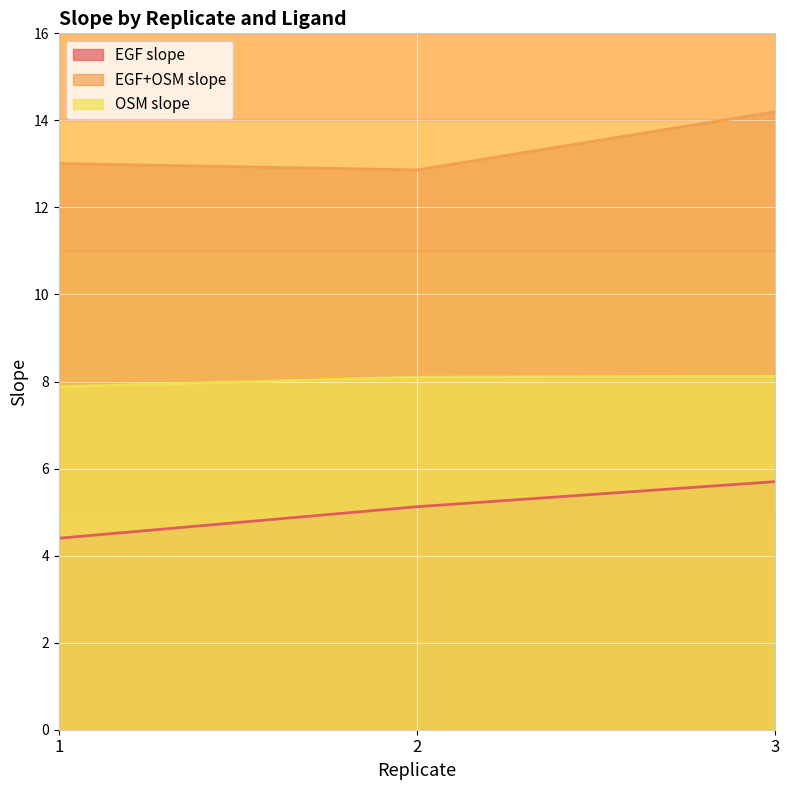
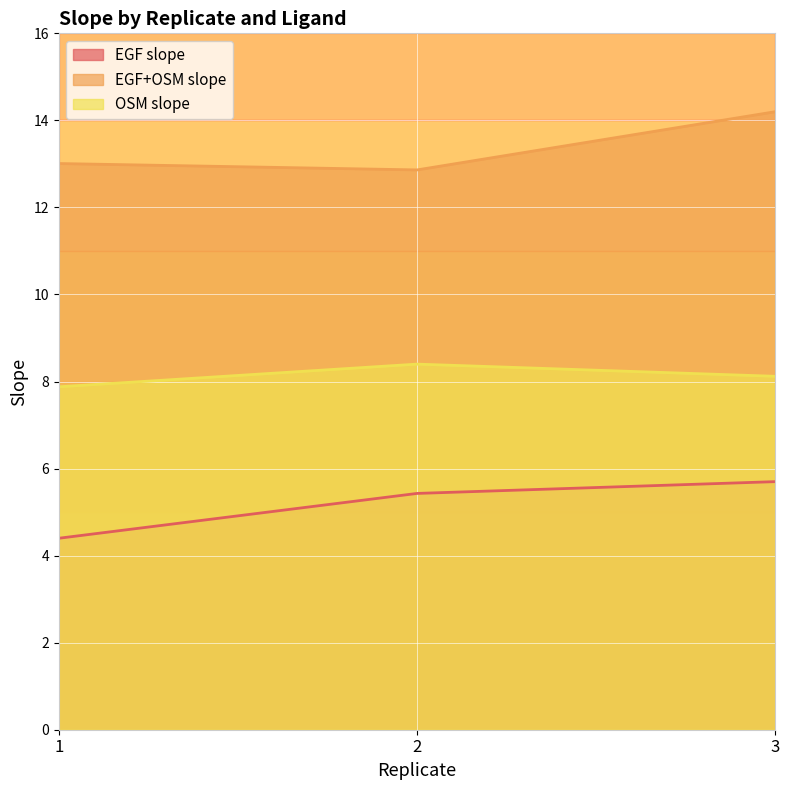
EGF slope, 2: 5.1 -> 5.4
OSM slope, 2: 8.1 -> 8.4
